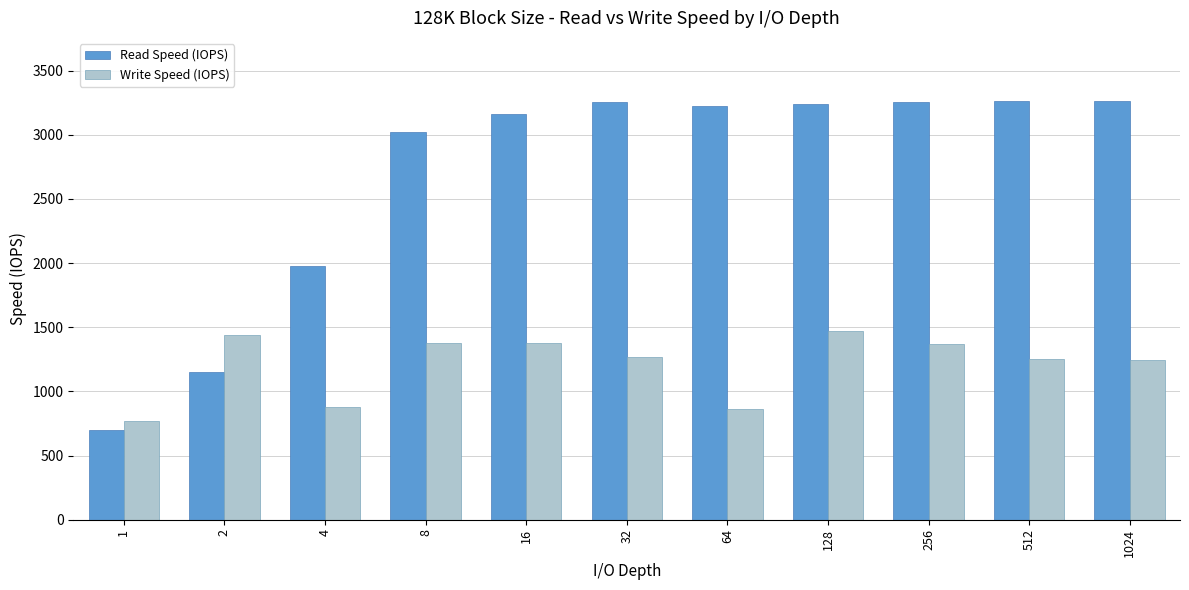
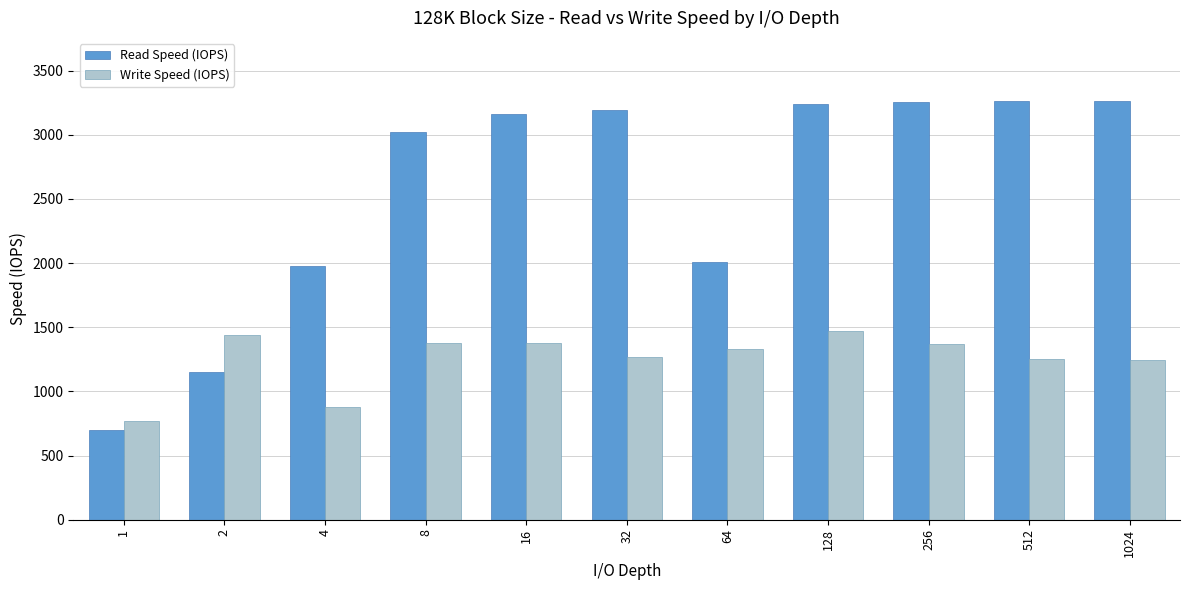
Read Speed (IOPS), 32: 3260 -> 3200
Read Speed (IOPS), 64: 3230 -> 2010
Write Speed (IOPS), 64: 860 -> 1330
